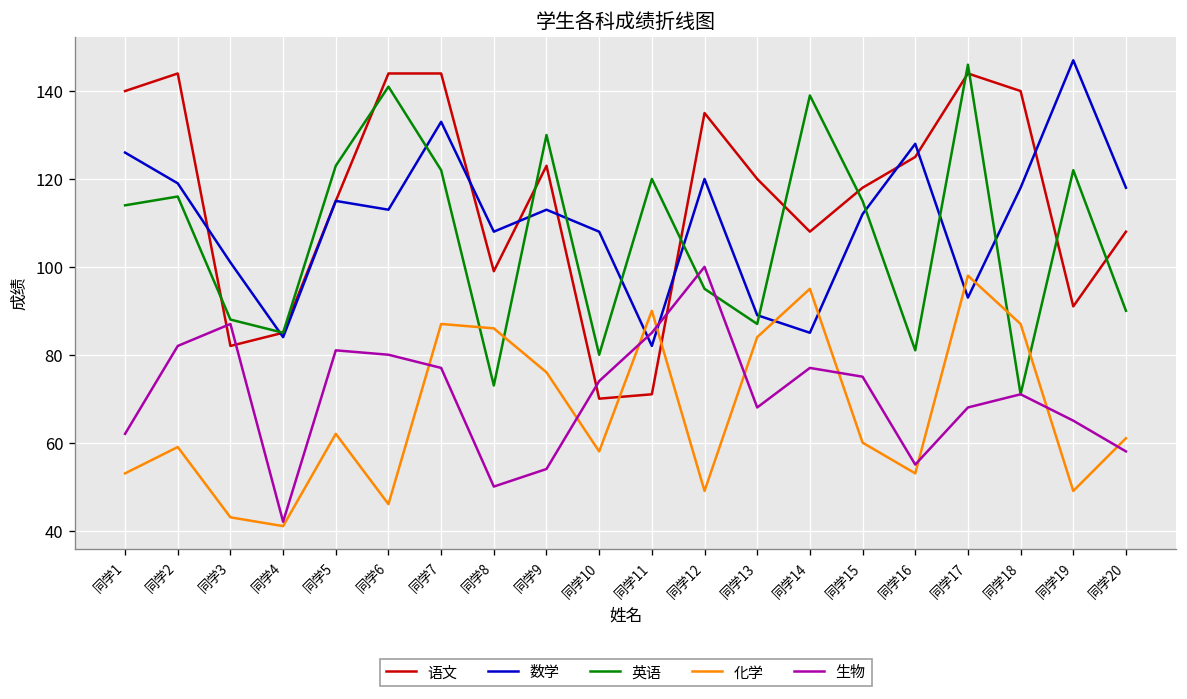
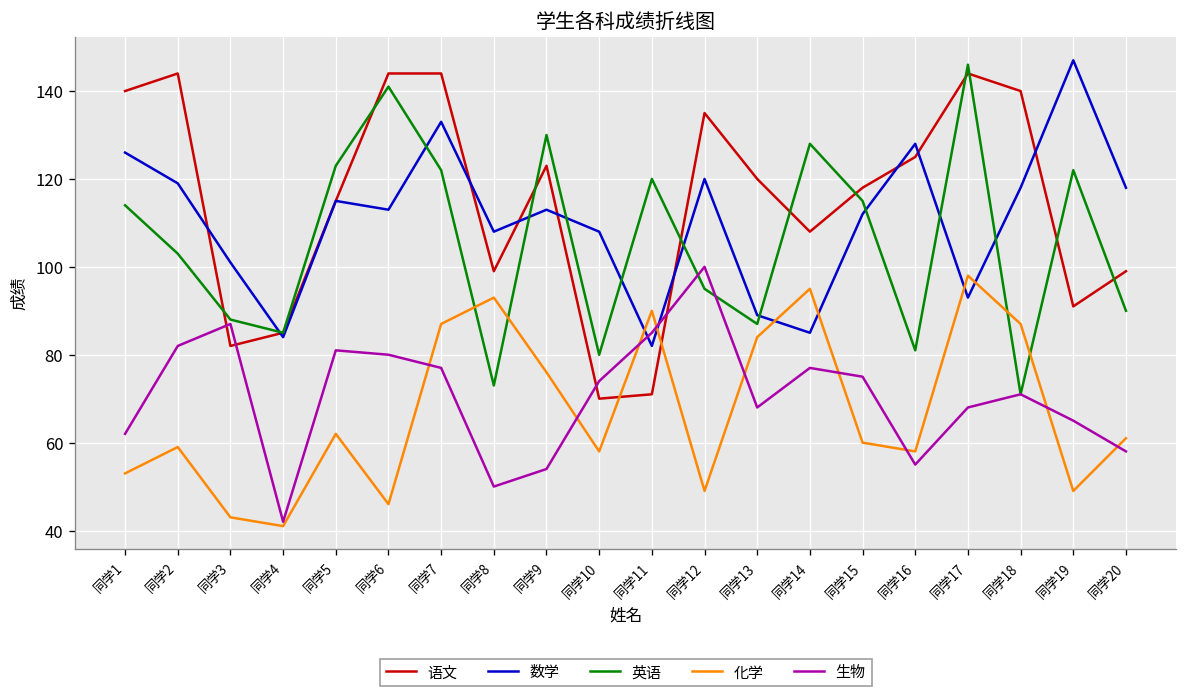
英语, 同学2: 116 -> 103
化学, 同学8: 86 -> 93
英语, 同学14: 139 -> 128
化学, 同学16: 53 -> 58
语文, 同学20: 108 -> 99
